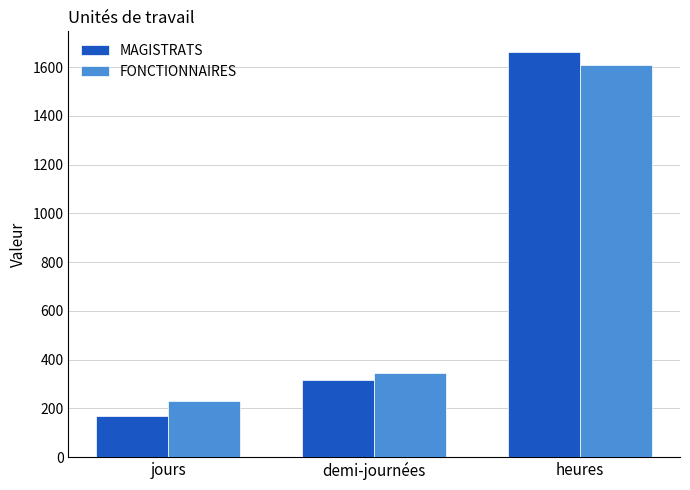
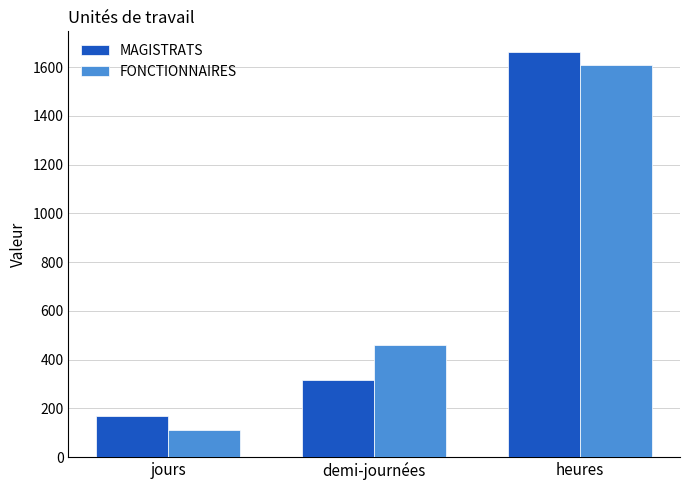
FONCTIONNAIRES, jours: 230 -> 110
FONCTIONNAIRES, demi-journées: 350 -> 460
